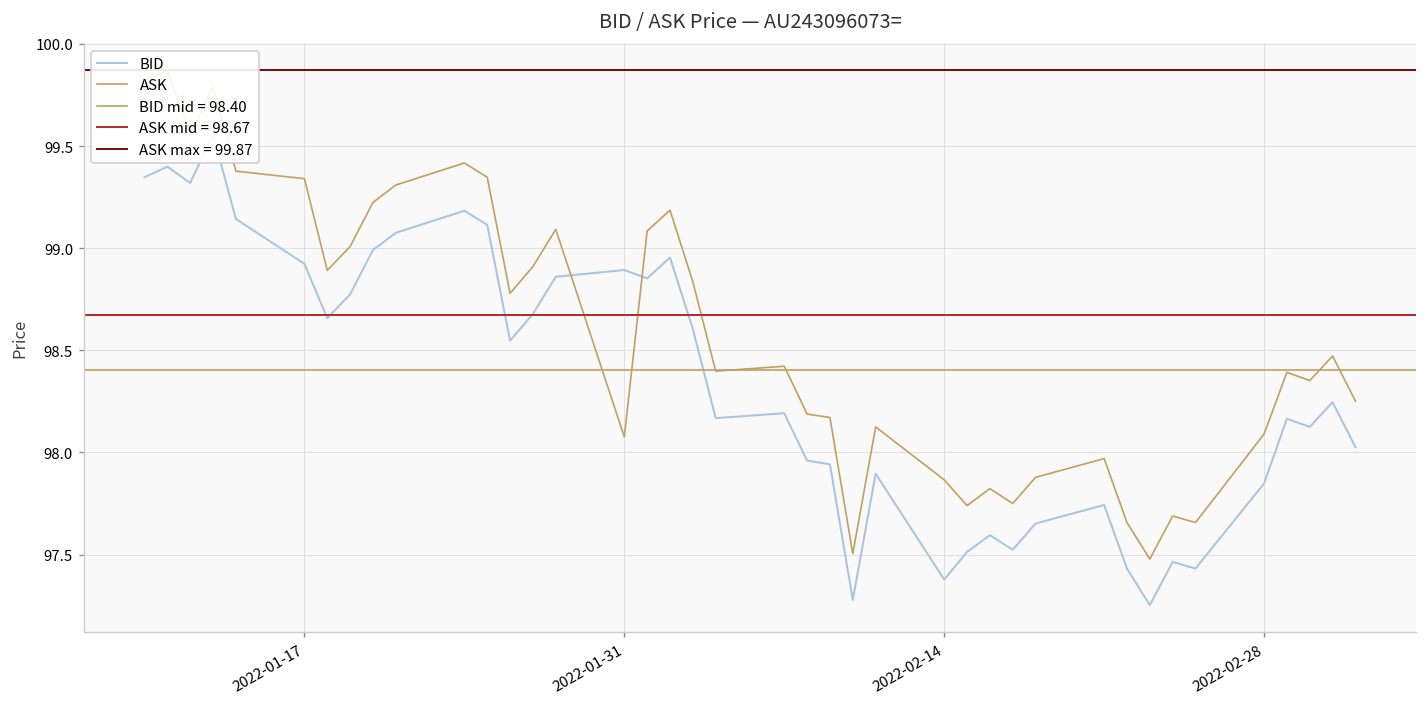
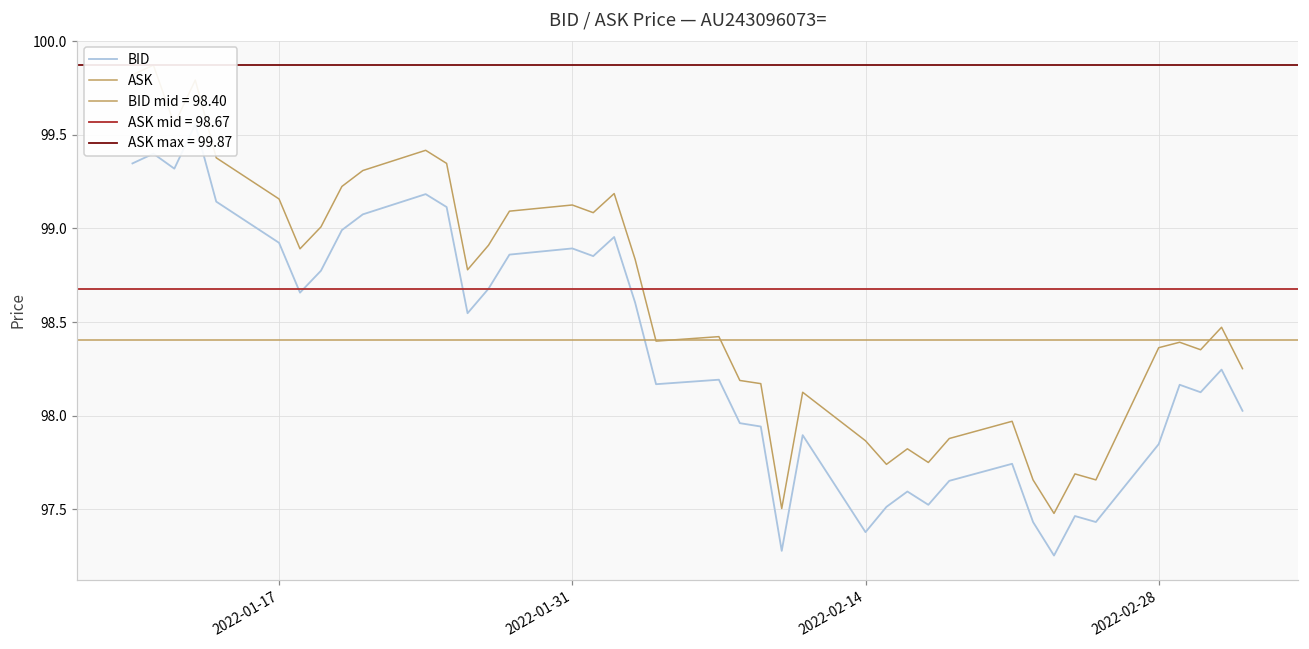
ASK, 2022-01-17: 99.34 -> 99.16
ASK, 2022-01-31: 98.08 -> 99.13
ASK, 2022-02-28: 98.09 -> 98.36
